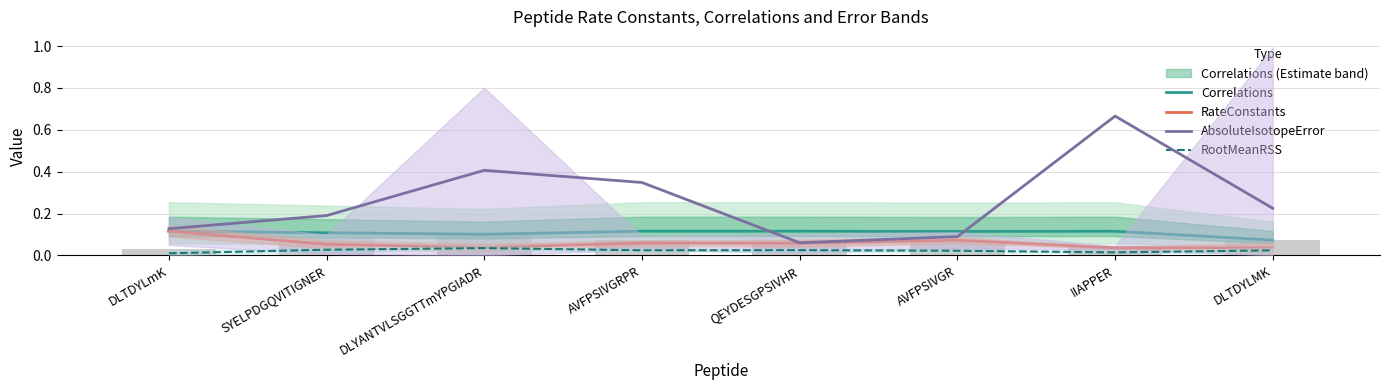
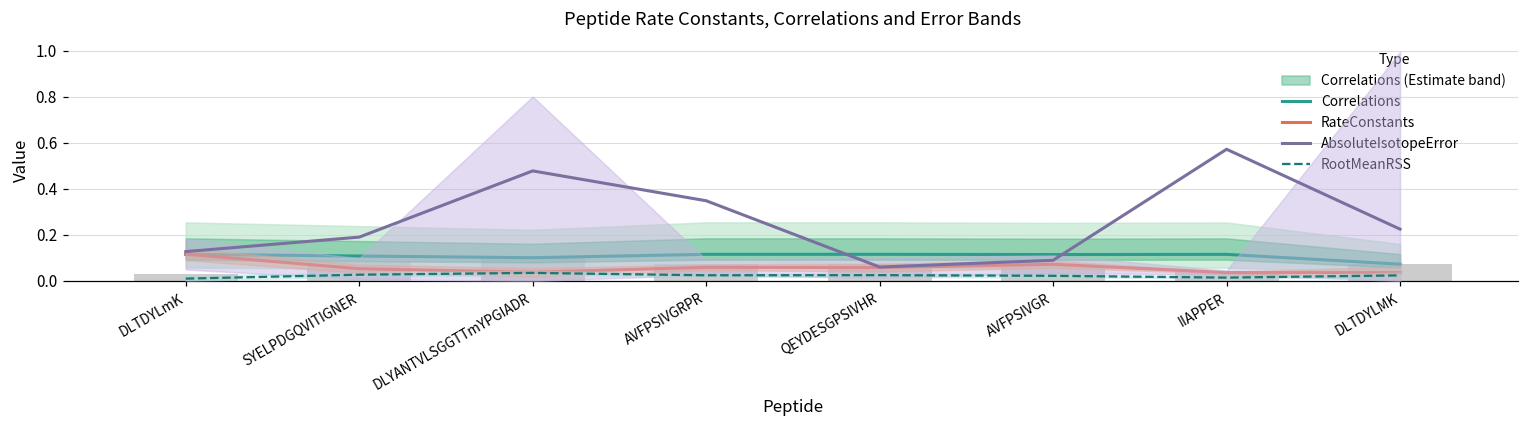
AbsoluteIsotopeError, DLYANTVLSGGTTmYPGIADR: 0.41 -> 0.48
AbsoluteIsotopeError, IIAPPER: 0.67 -> 0.57
